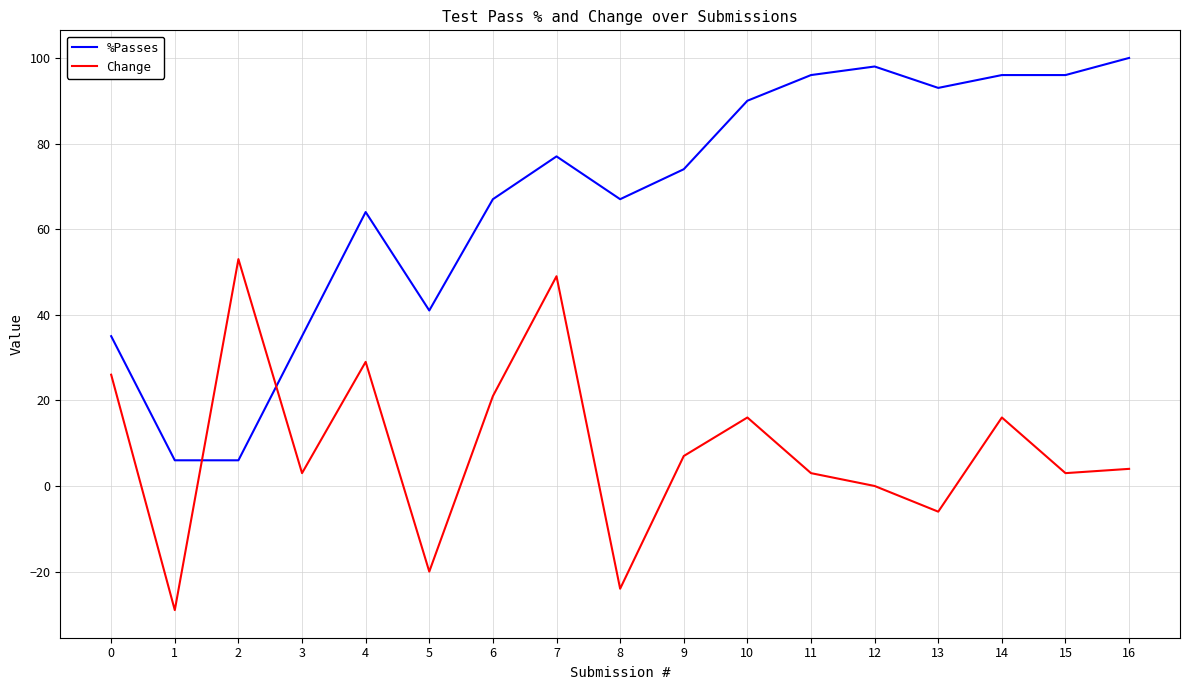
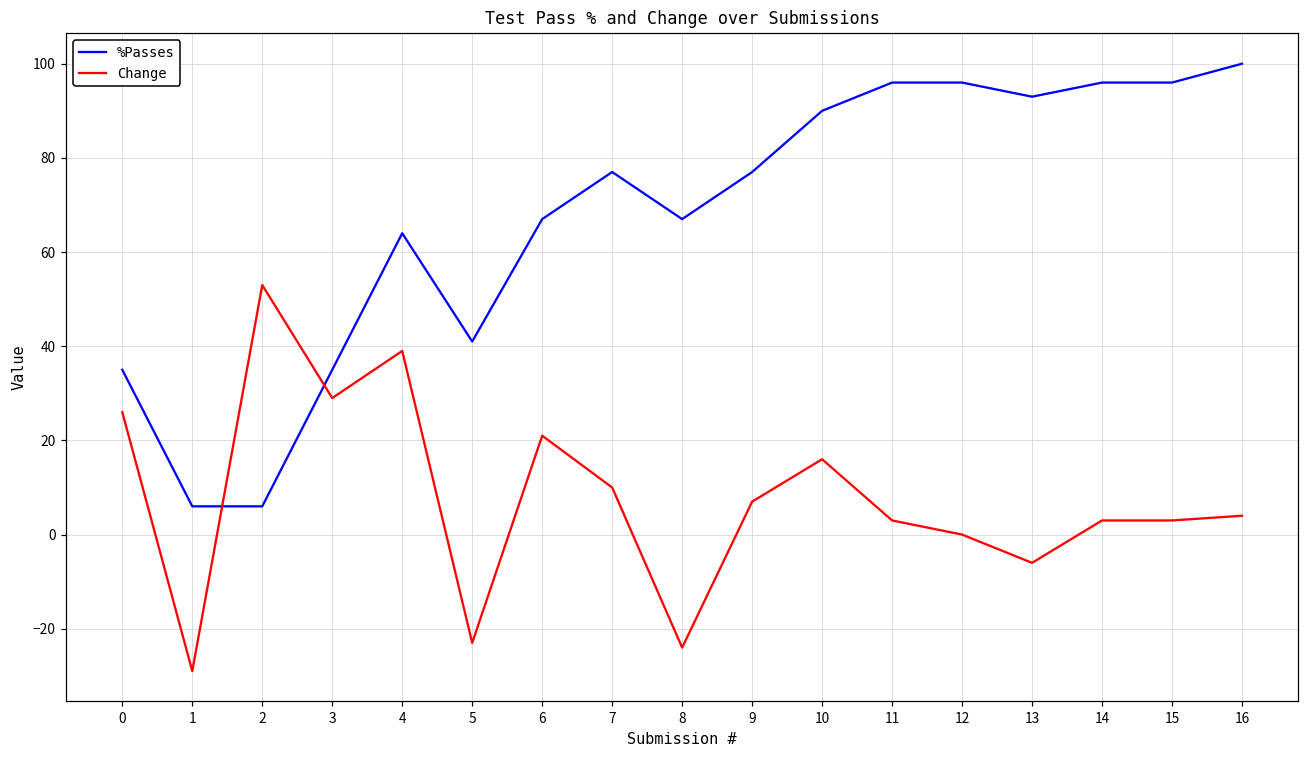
Change, 3: 3 -> 29
Change, 4: 29 -> 39
Change, 5: -20 -> -23
Change, 7: 49 -> 10
%Passes, 9: 74 -> 77
%Passes, 12: 98 -> 96
Change, 14: 16 -> 3
